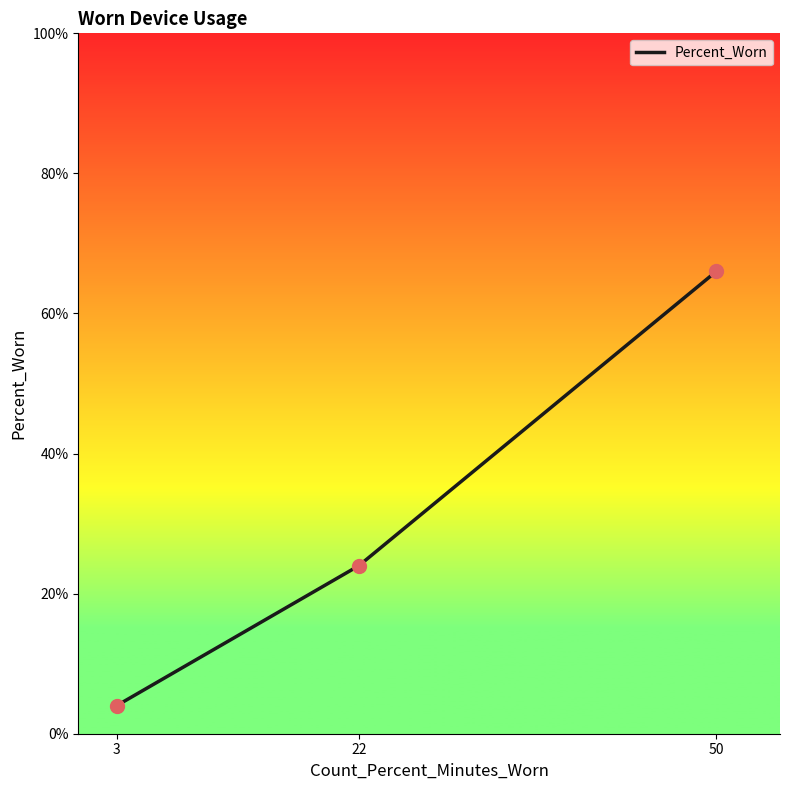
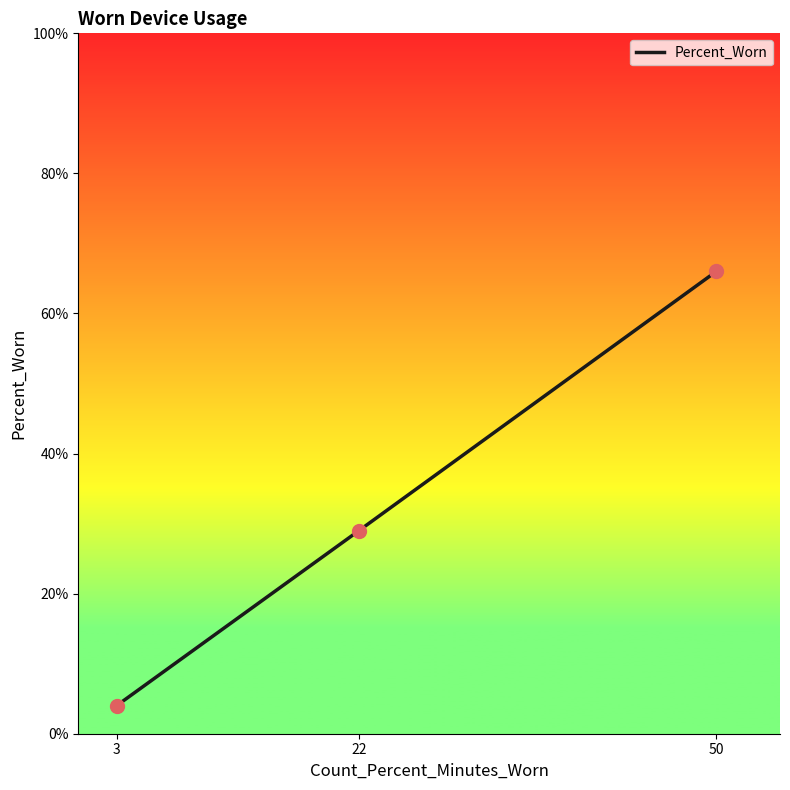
22: 24% -> 29%
